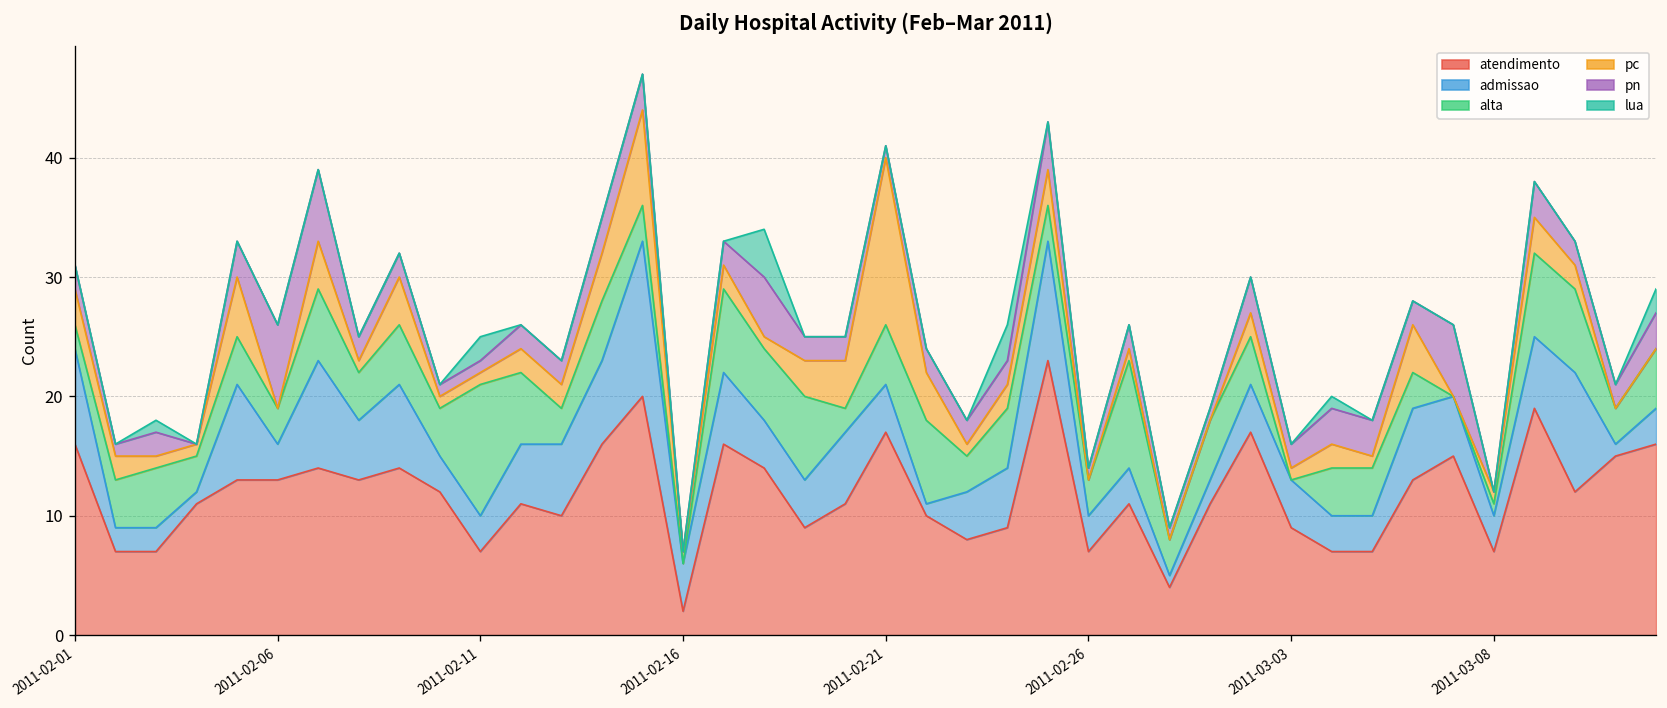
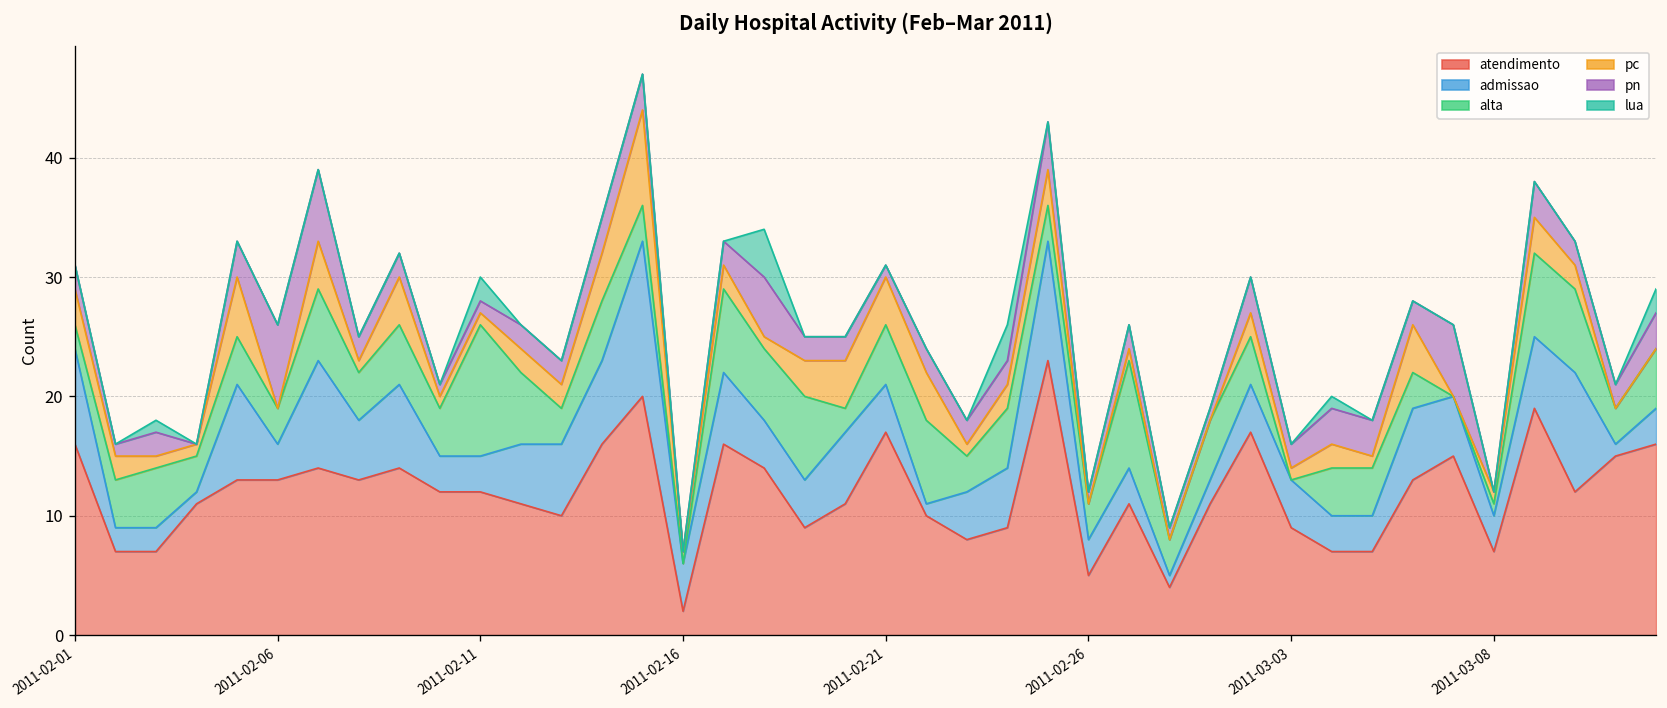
atendimento, 2011-02-11: 7 -> 12
pc, 2011-02-21: 14 -> 4
atendimento, 2011-02-26: 7 -> 5
